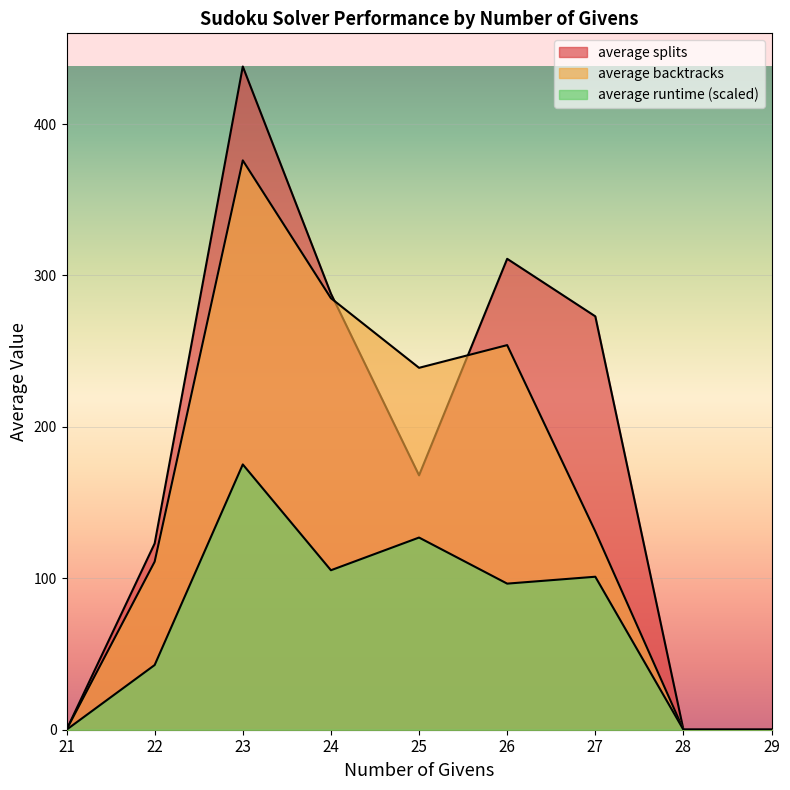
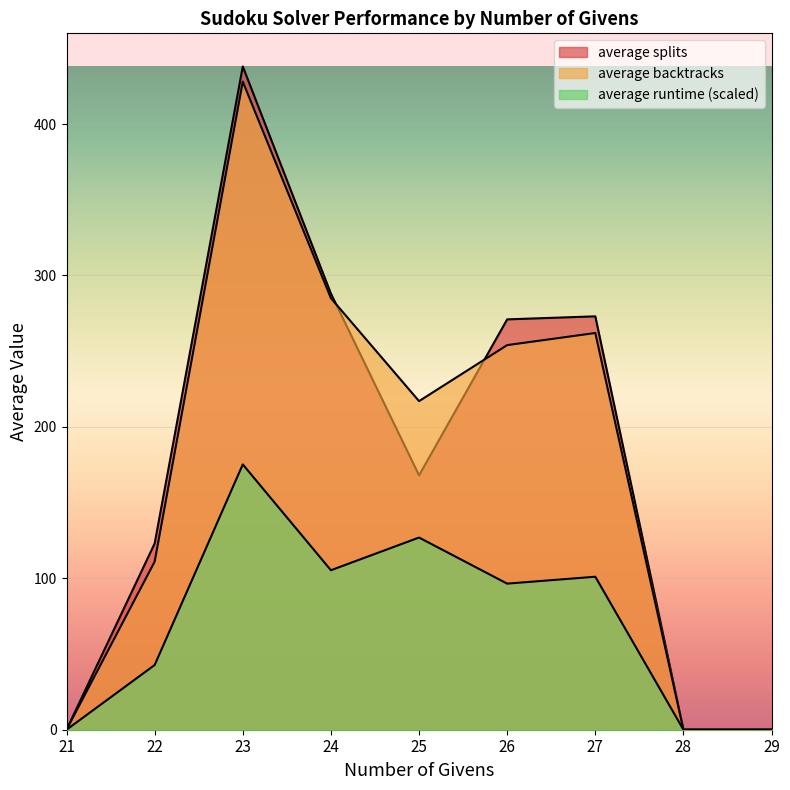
average backtracks, 23: 376 -> 428
average backtracks, 25: 239 -> 217
average splits, 26: 311 -> 271
average backtracks, 27: 131 -> 262
